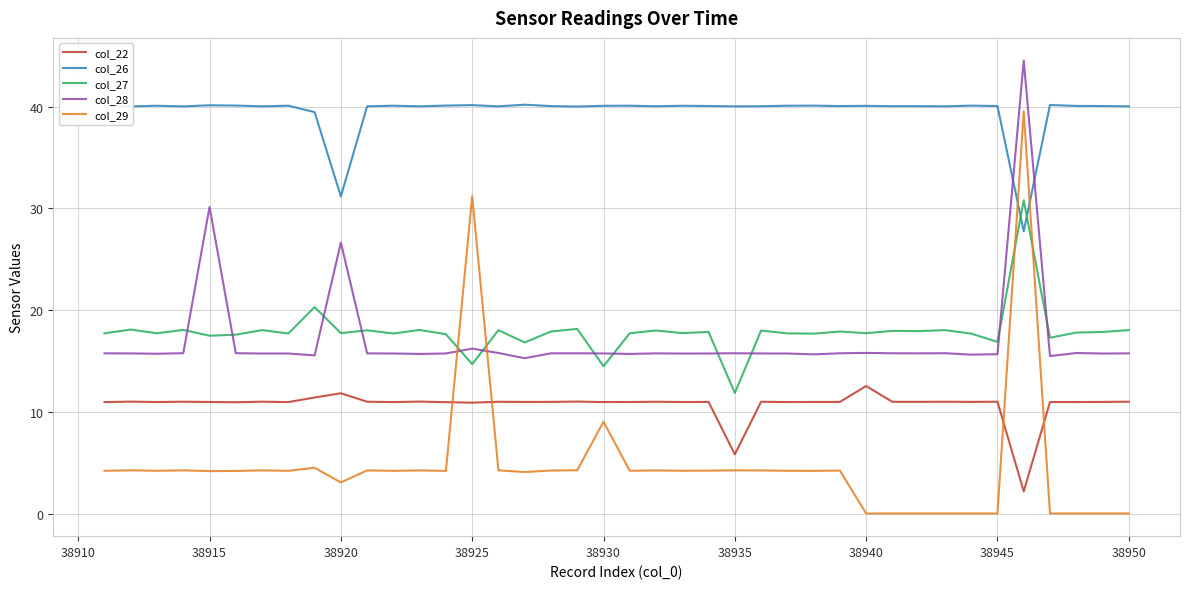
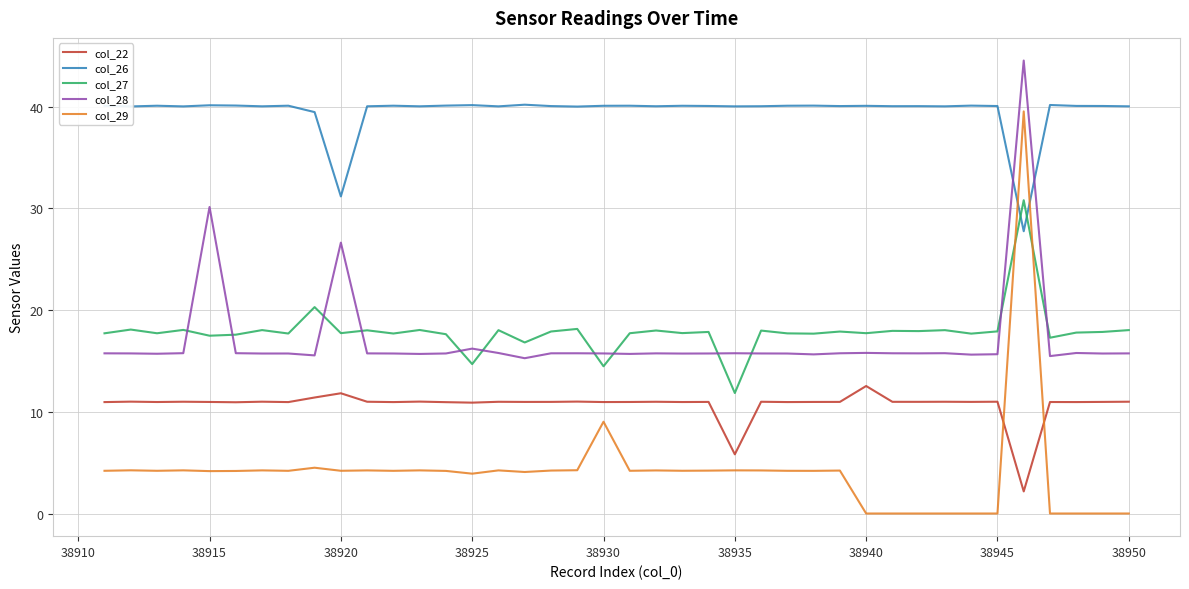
col_29, 38920: 3.1 -> 4.2
col_29, 38925: 31.2 -> 3.9
col_27, 38945: 16.9 -> 17.9
